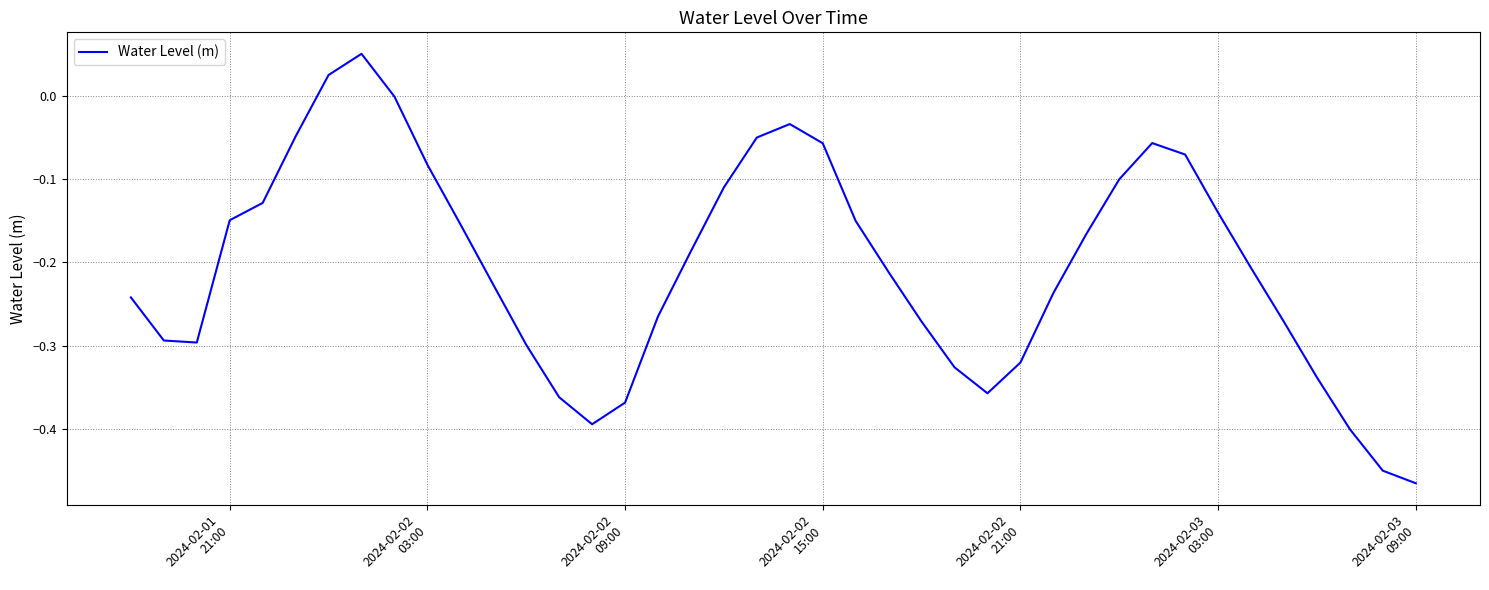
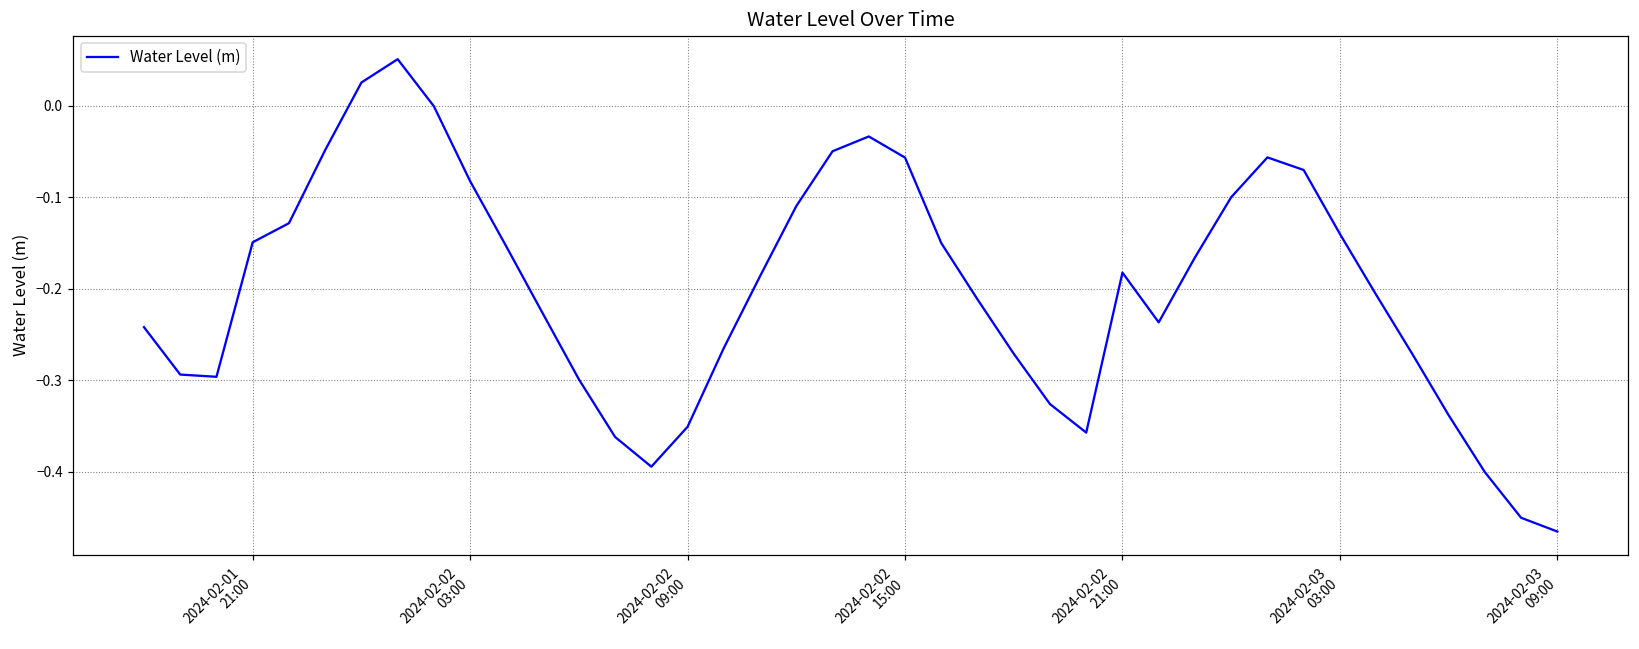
2024-02-02 09:00: -0.37 -> -0.35
2024-02-02 21:00: -0.32 -> -0.18
